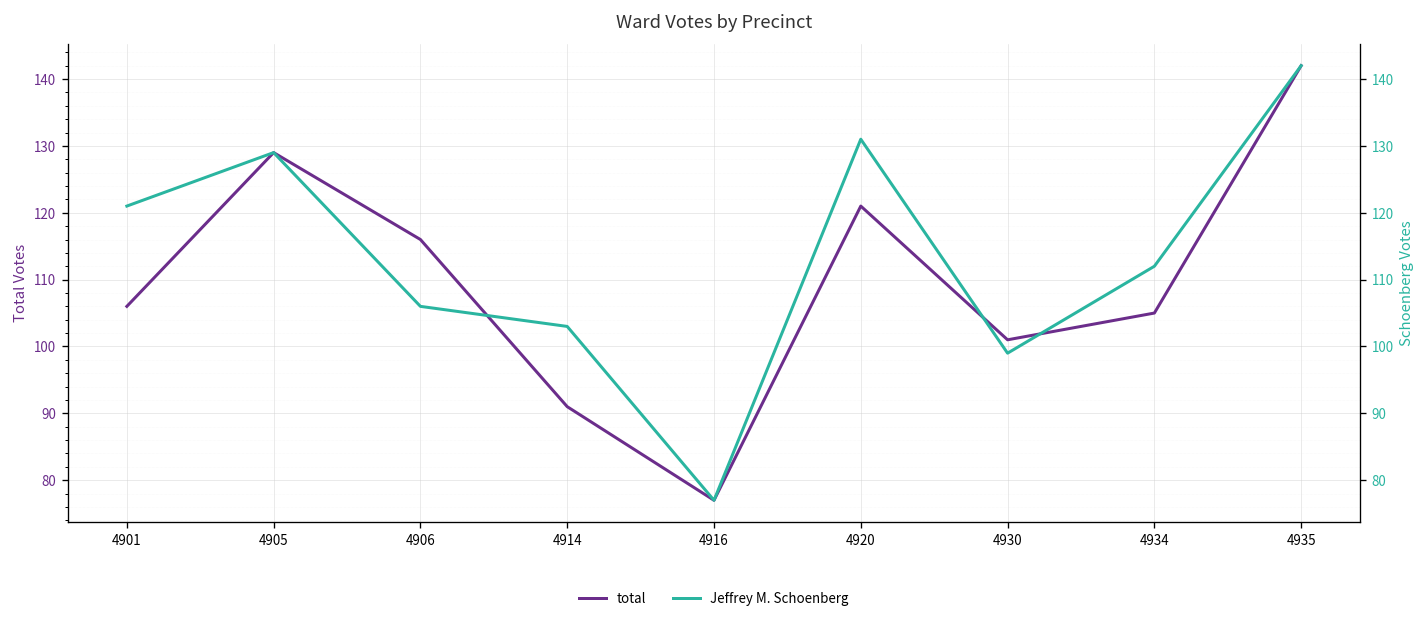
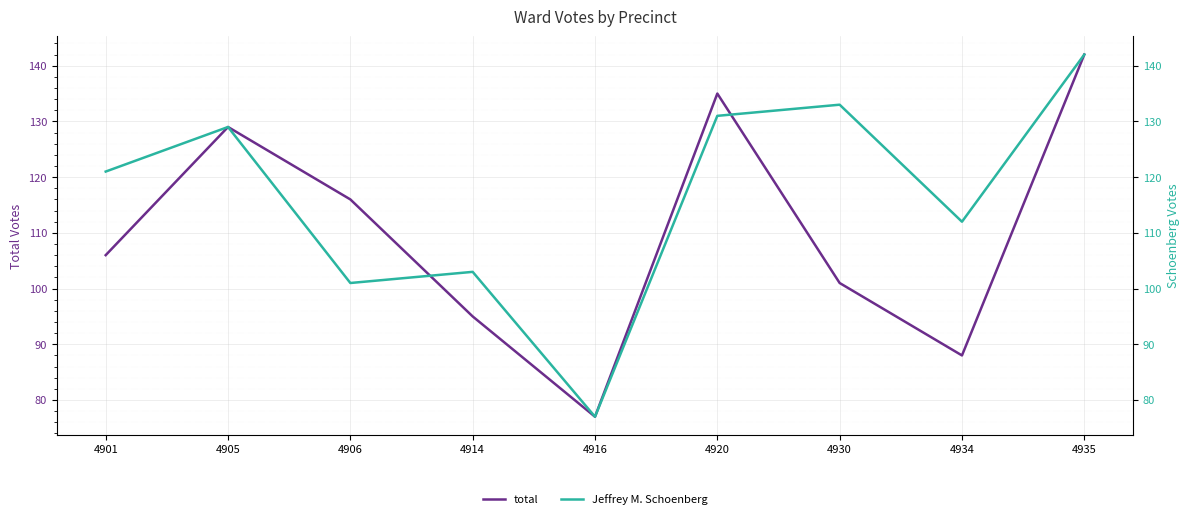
total, 4914: 91 -> 95
total, 4920: 121 -> 135
total, 4934: 105 -> 88
Jeffrey M. Schoenberg, 4906: 106 -> 101
Jeffrey M. Schoenberg, 4930: 99 -> 133
